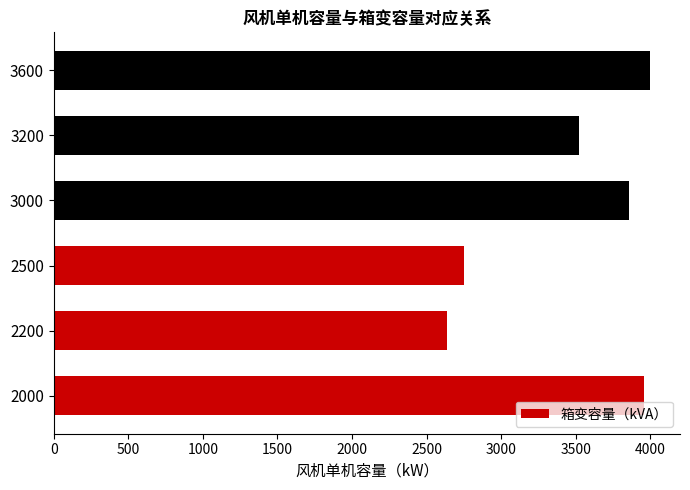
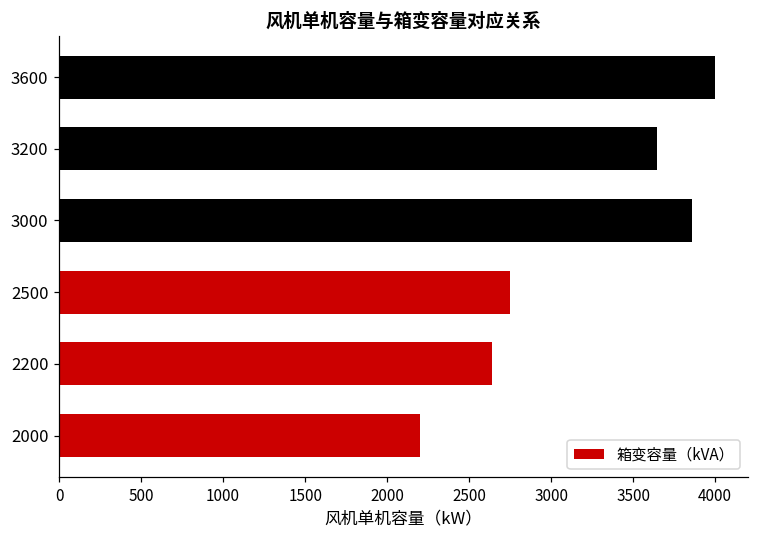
3200: 3520 -> 3640
2000: 3960 -> 2200
